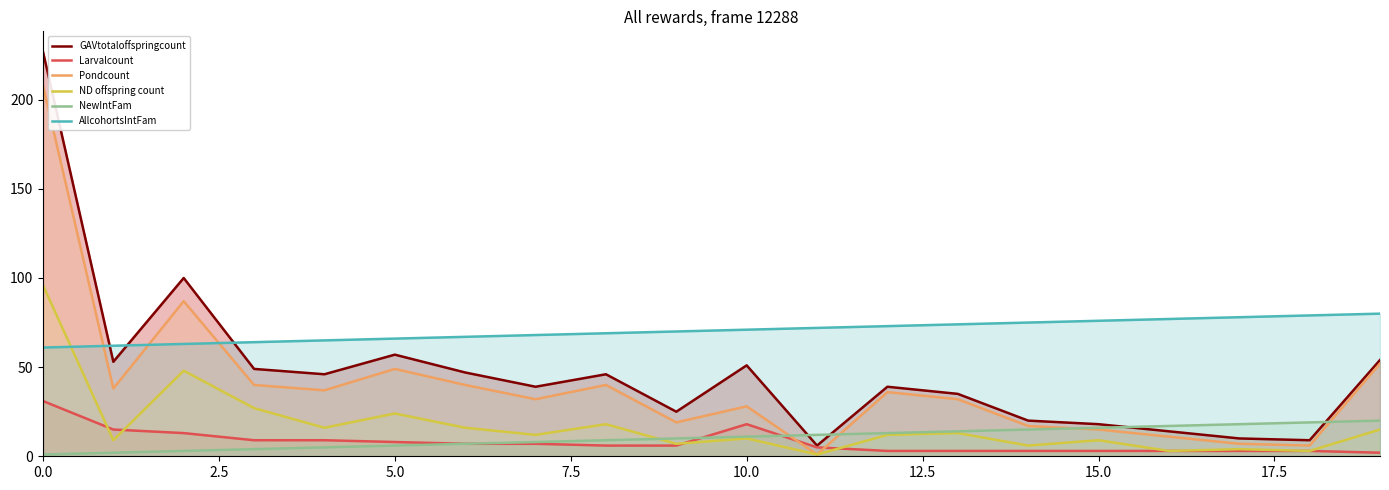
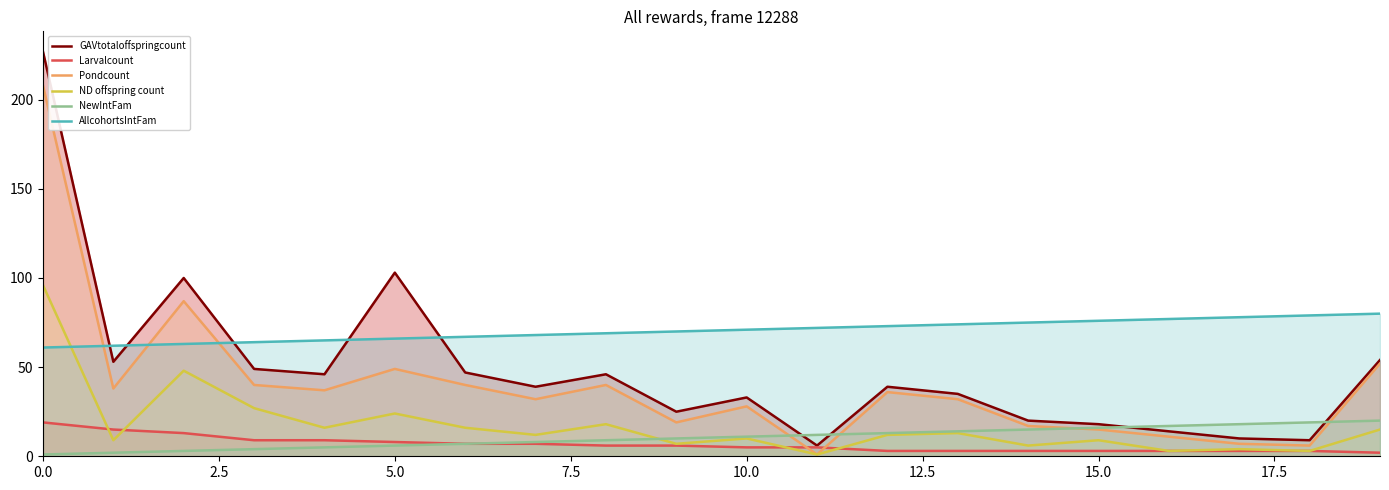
Larvalcount, 0.0: 31 -> 19
GAVtotaloffspringcount, 5.0: 57 -> 103
GAVtotaloffspringcount, 10.0: 51 -> 33
Larvalcount, 10.0: 18 -> 5
